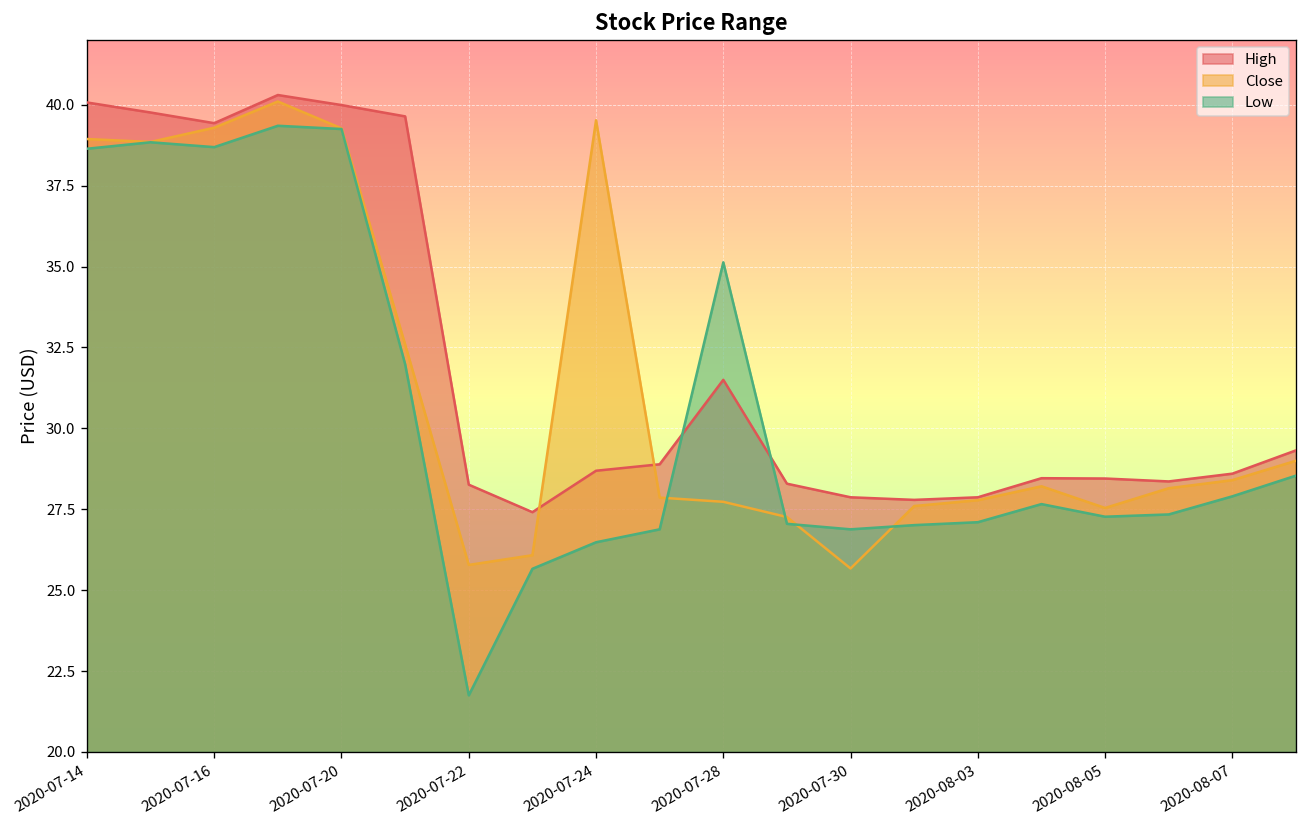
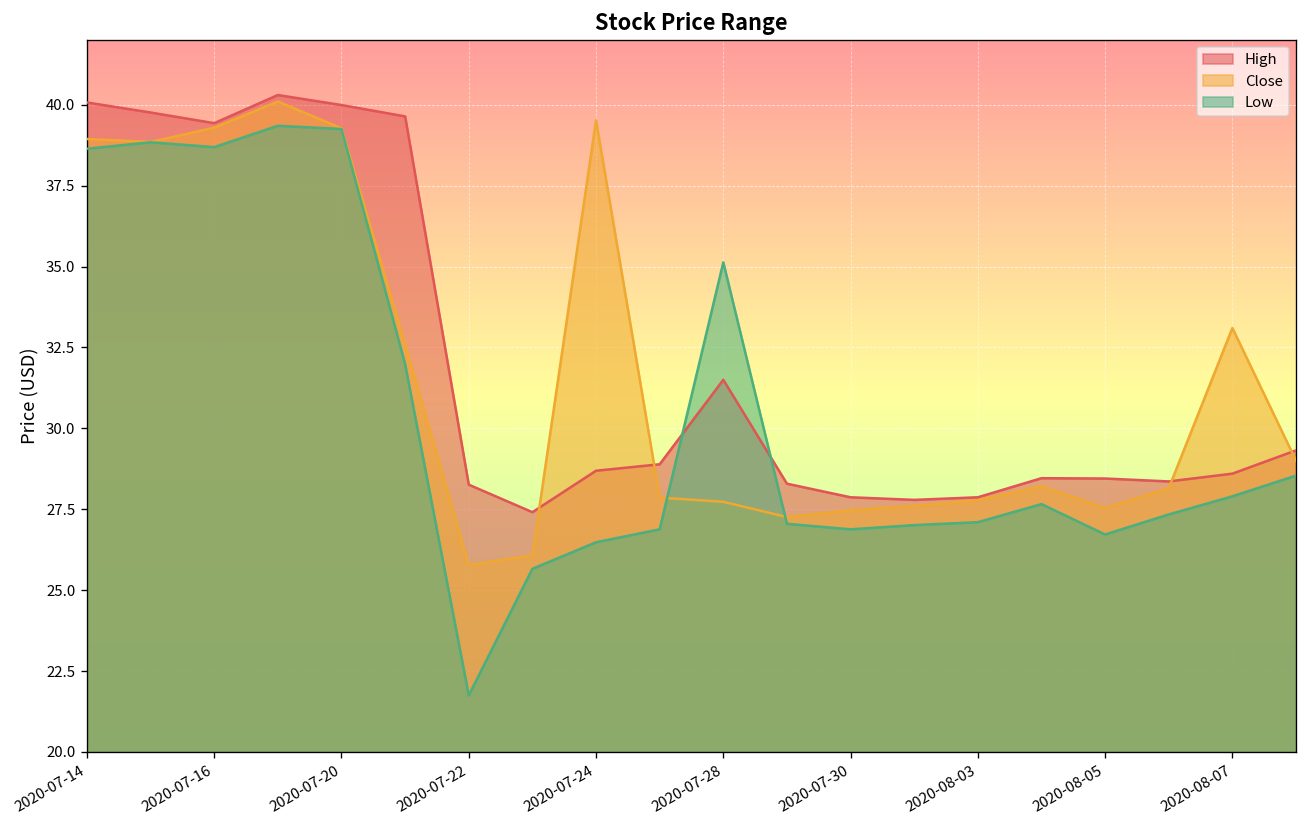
Close, 2020-07-30: 25.7 -> 27.5
Low, 2020-08-05: 27.3 -> 26.7
Close, 2020-08-07: 28.4 -> 33.1
